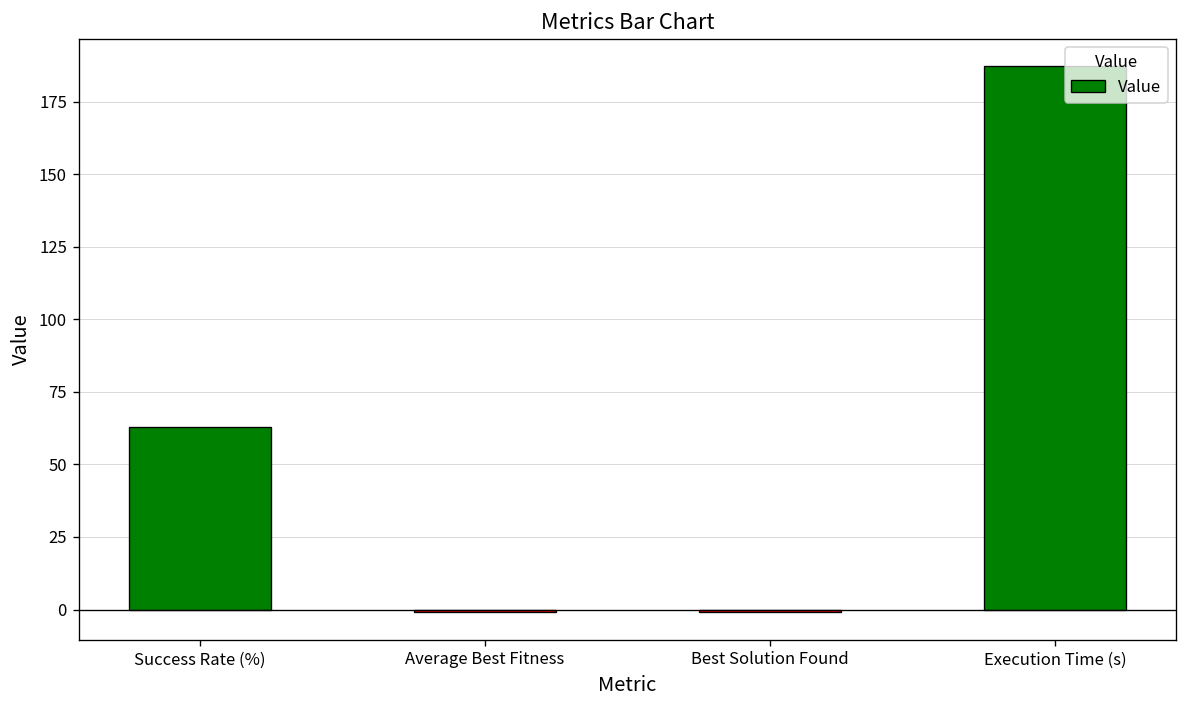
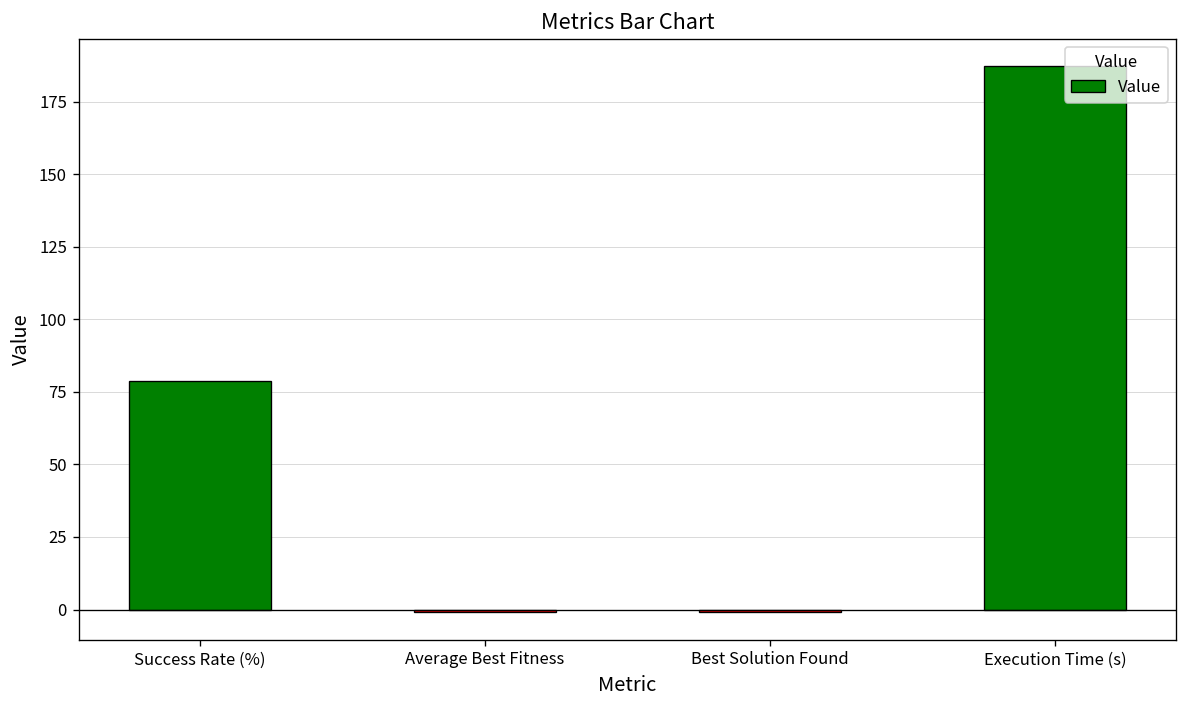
Success Rate (%): 63 -> 79
